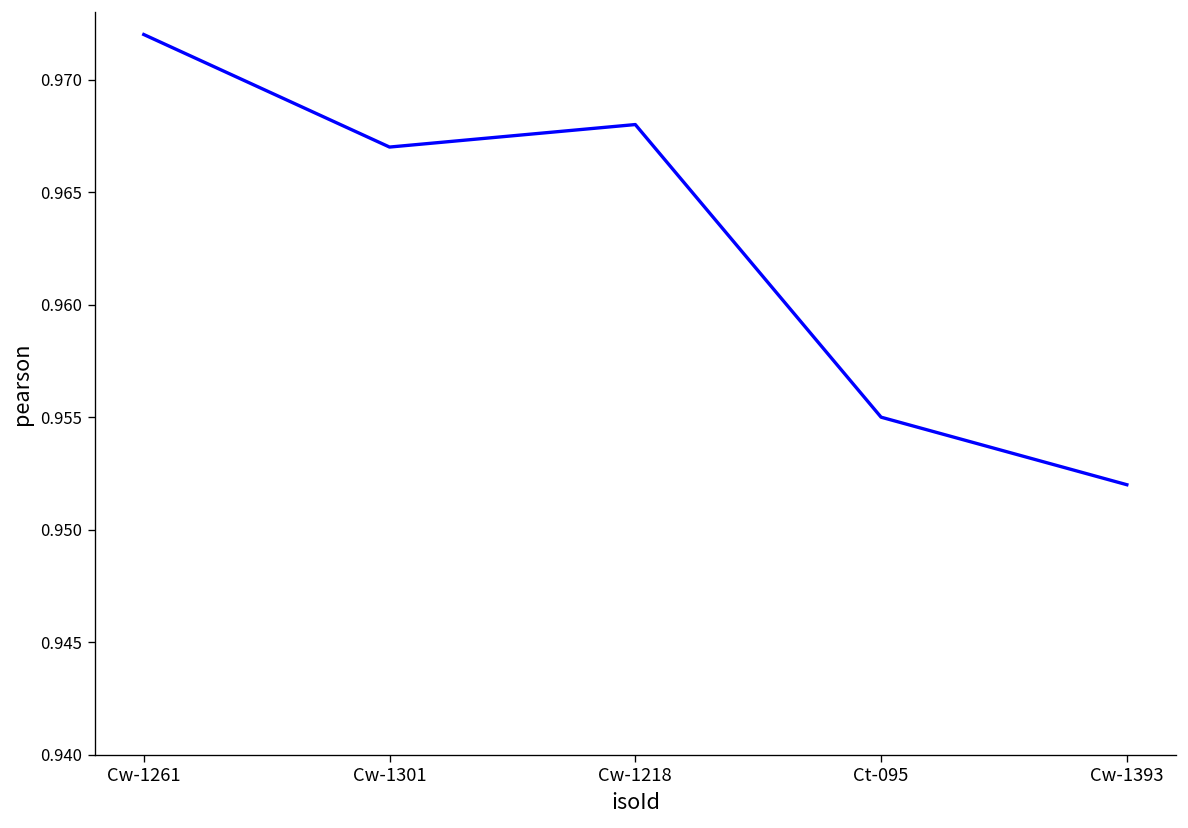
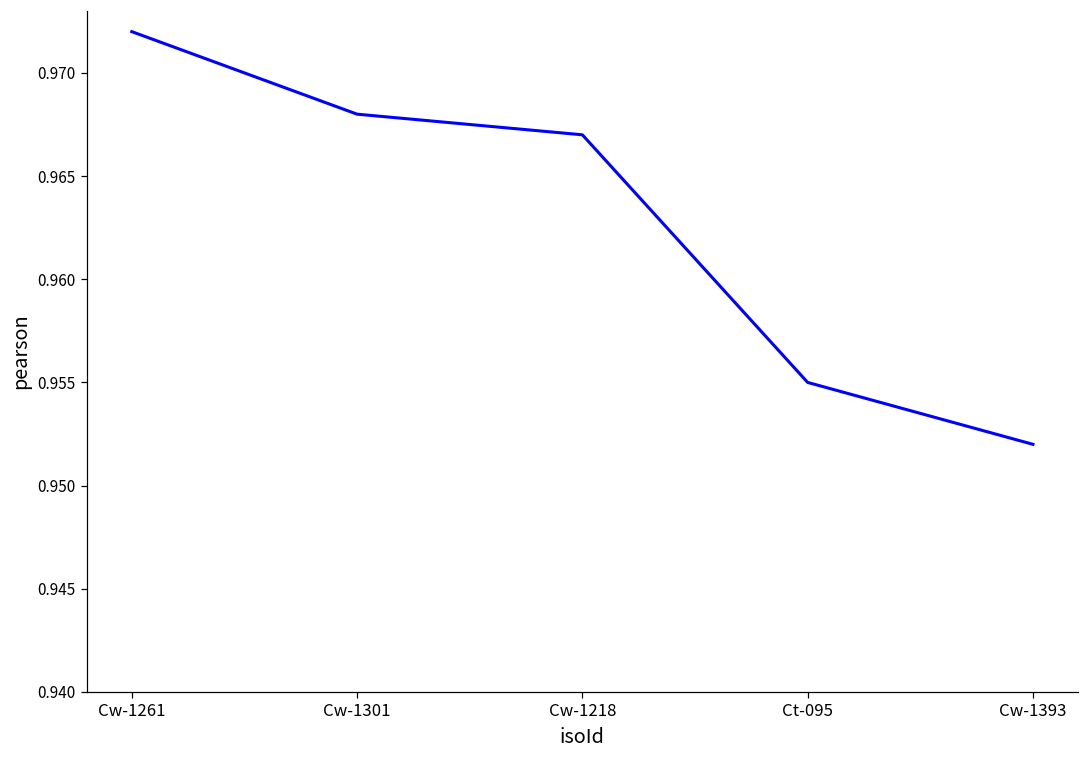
Cw-1301: 0.967 -> 0.968
Cw-1218: 0.968 -> 0.967
